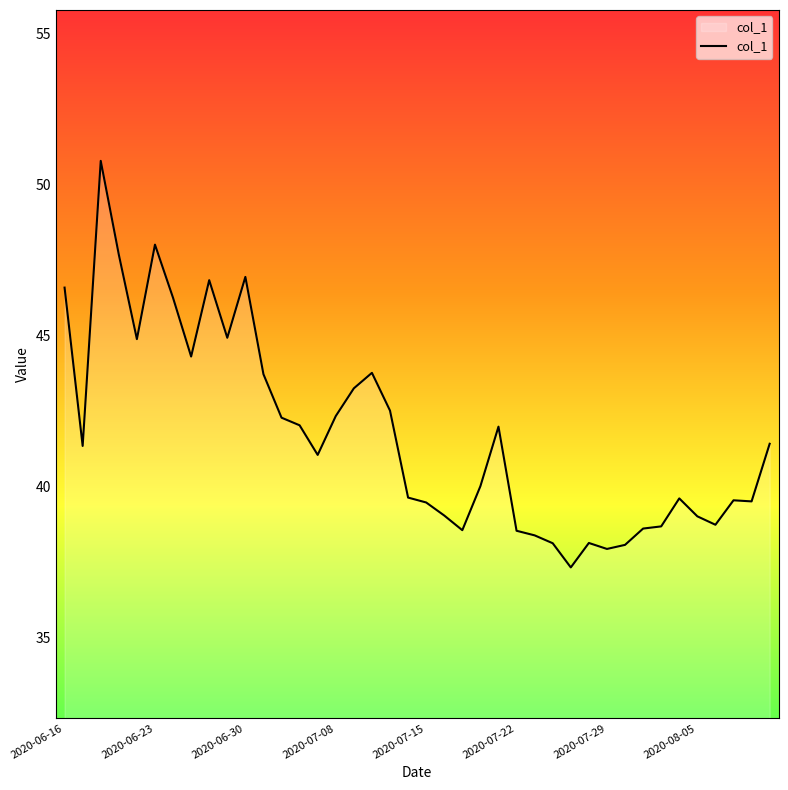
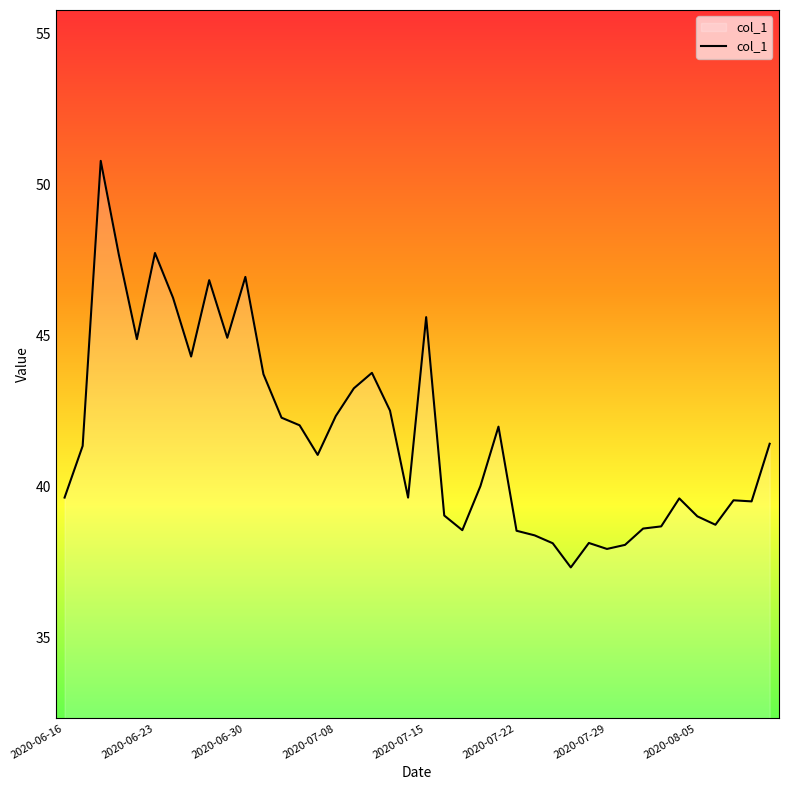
2020-06-16: 46.6 -> 39.6
2020-06-23: 48.0 -> 47.7
2020-07-15: 39.5 -> 45.6
